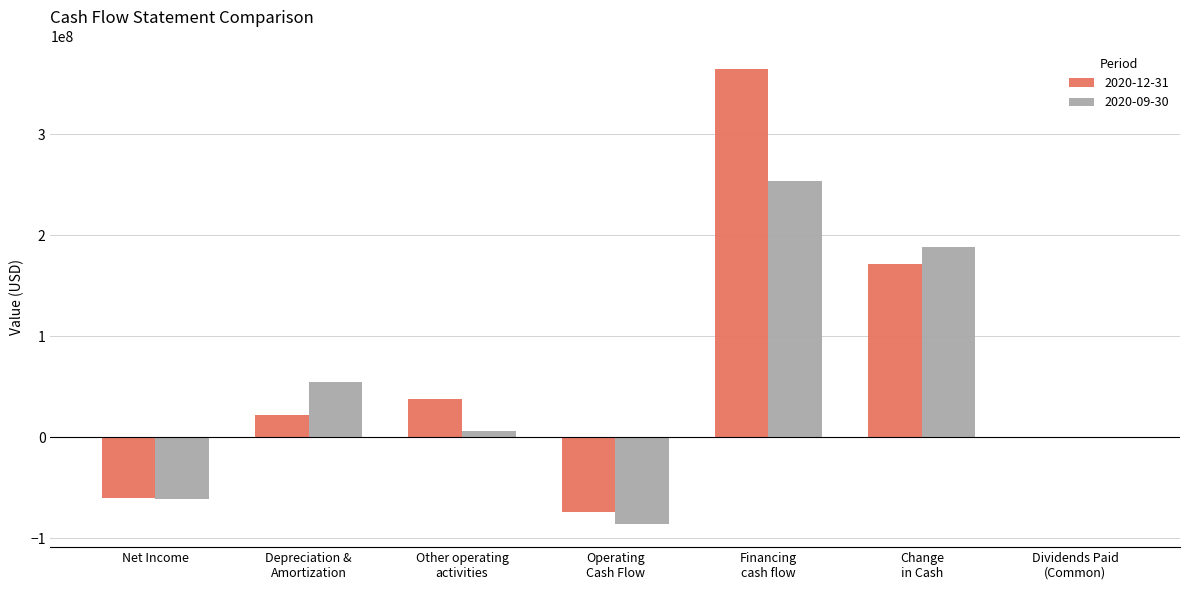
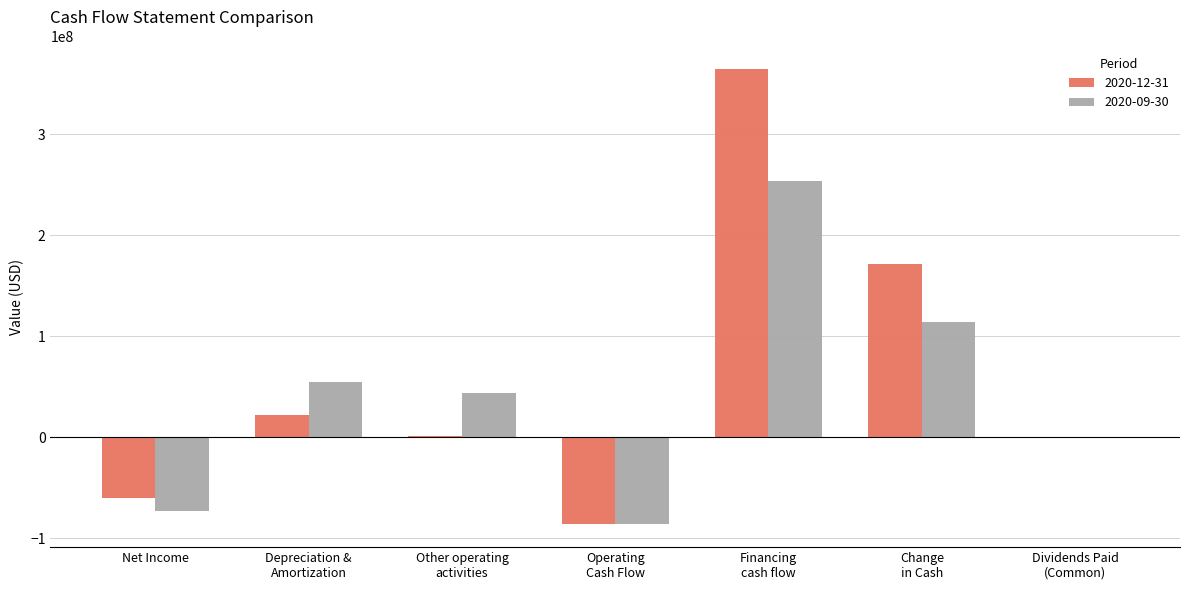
2020-09-30, Net Income: -61000000 -> -73000000
2020-12-31, Other operating activities: 38000000 -> 1000000
2020-09-30, Other operating activities: 6000000 -> 44000000
2020-12-31, Operating Cash Flow: -74000000 -> -86000000
2020-09-30, Change in Cash: 189000000 -> 114000000
